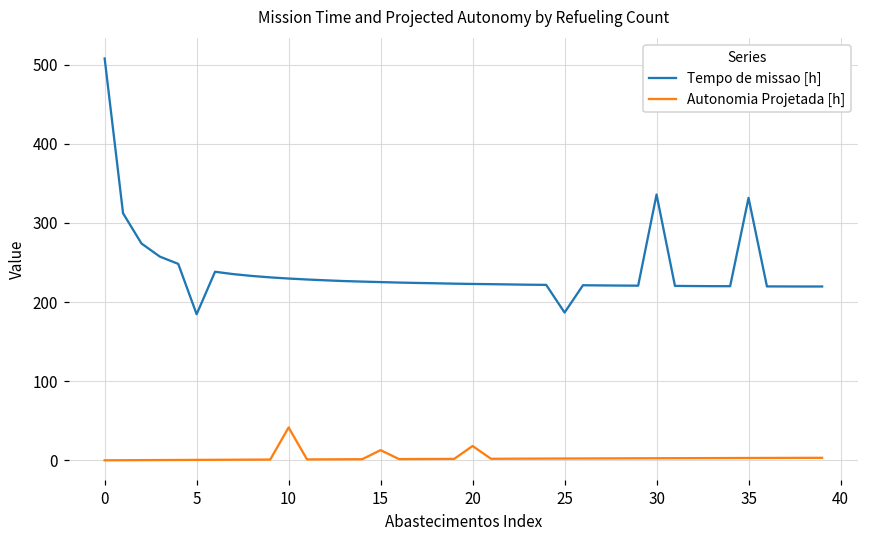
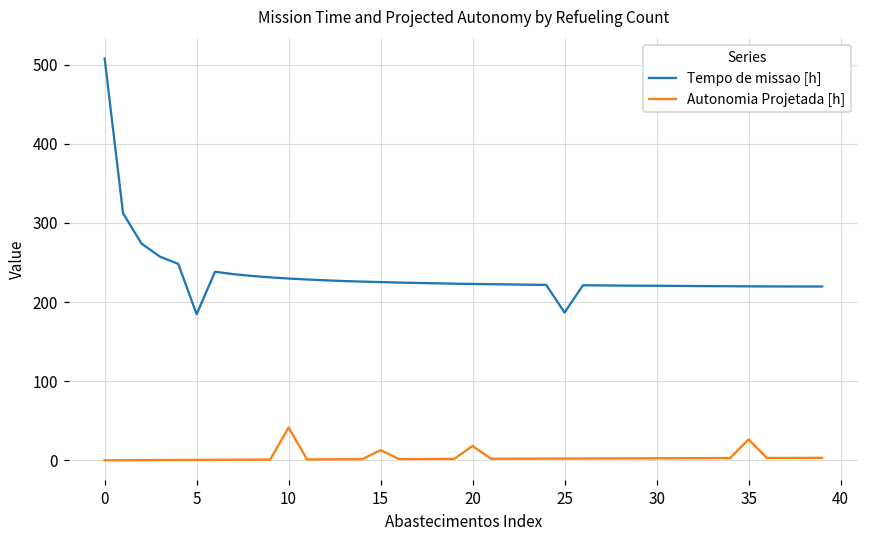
Tempo de missao [h], 30: 340 -> 220
Tempo de missao [h], 35: 330 -> 220
Autonomia Projetada [h], 35: 0 -> 30
